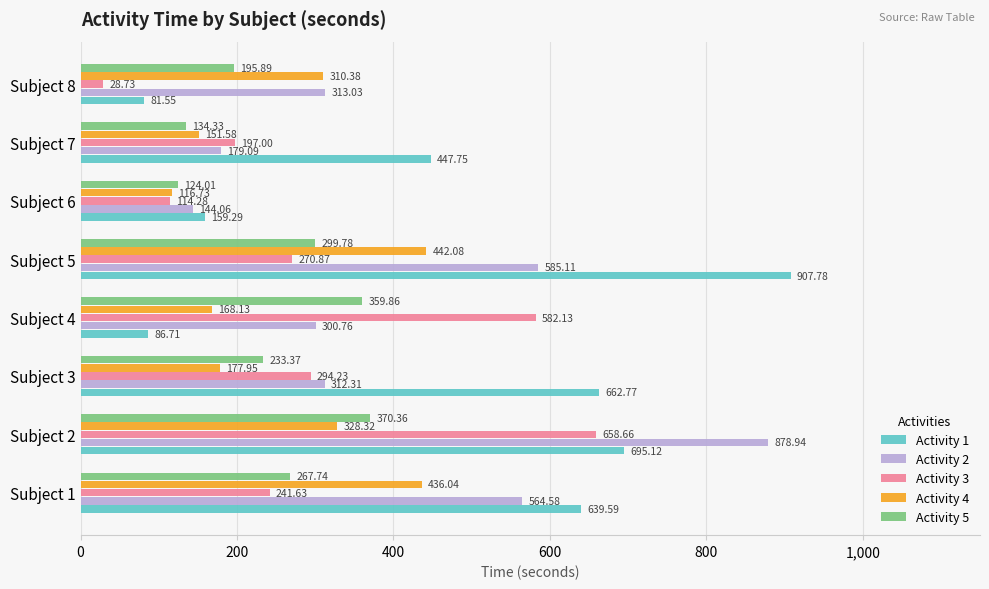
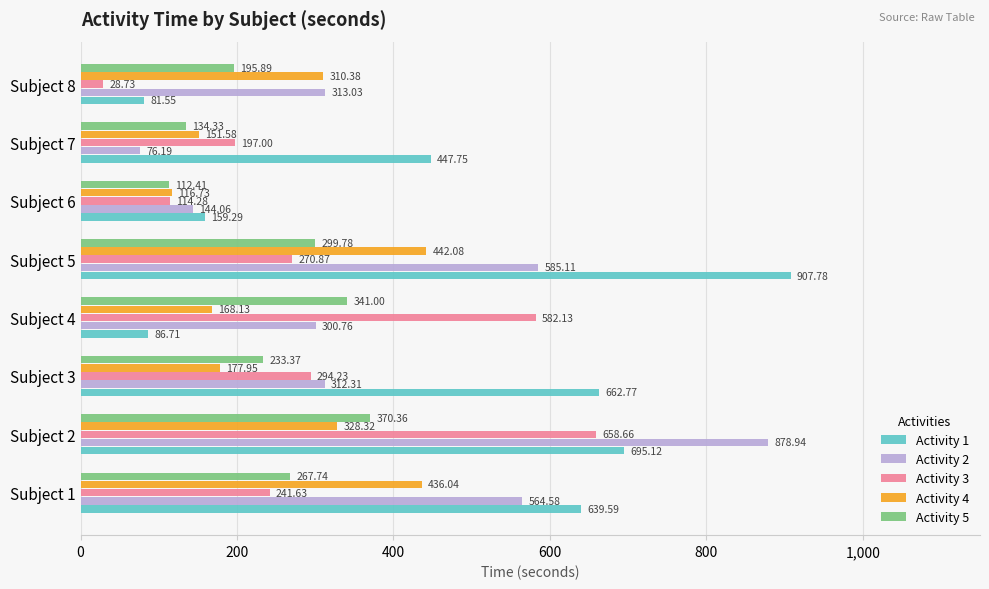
Activity 2, Subject 7: 179.09 -> 76.19
Activity 5, Subject 6: 124.01 -> 112.41
Activity 5, Subject 4: 359.86 -> 341.00
